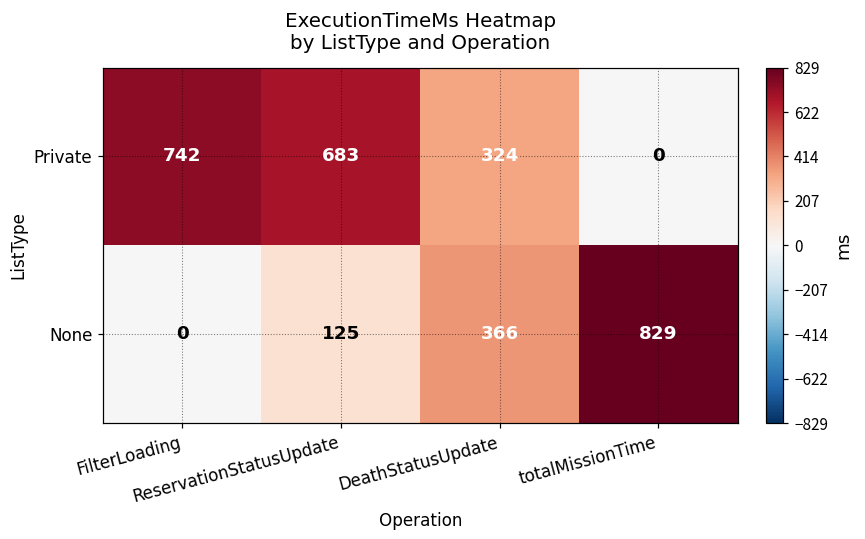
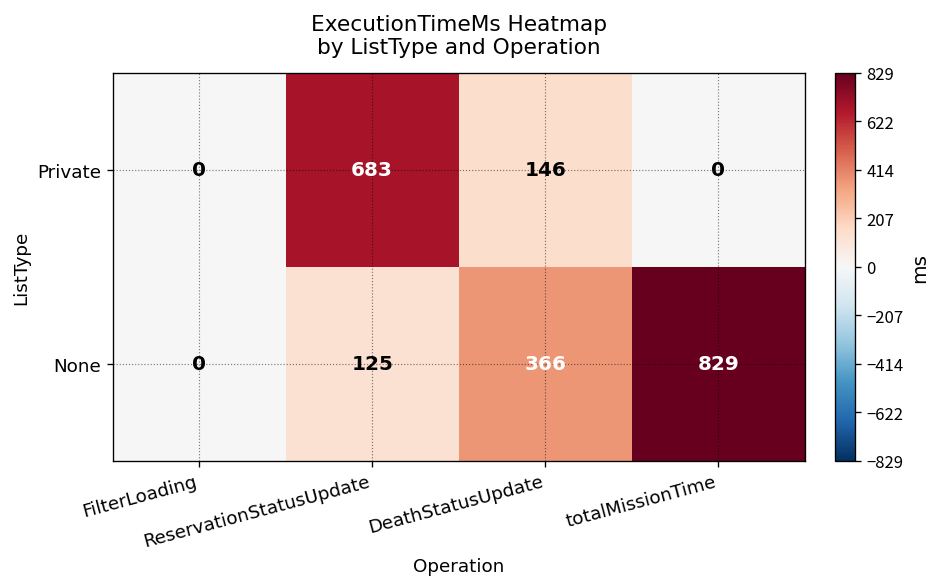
Private, FilterLoading: 742 -> 0
Private, DeathStatusUpdate: 324 -> 146
